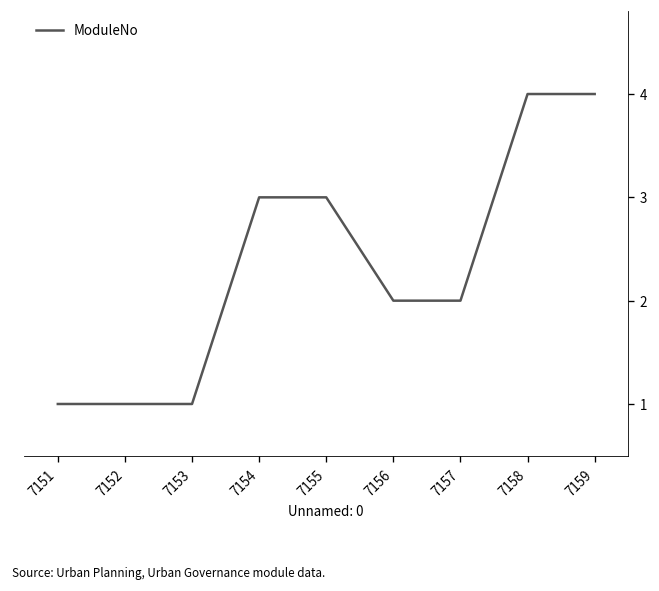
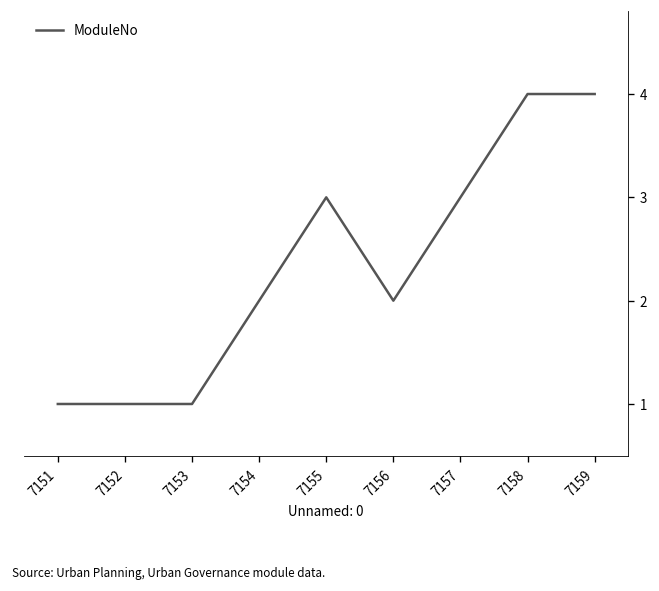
7154: 3 -> 2
7157: 2 -> 3
